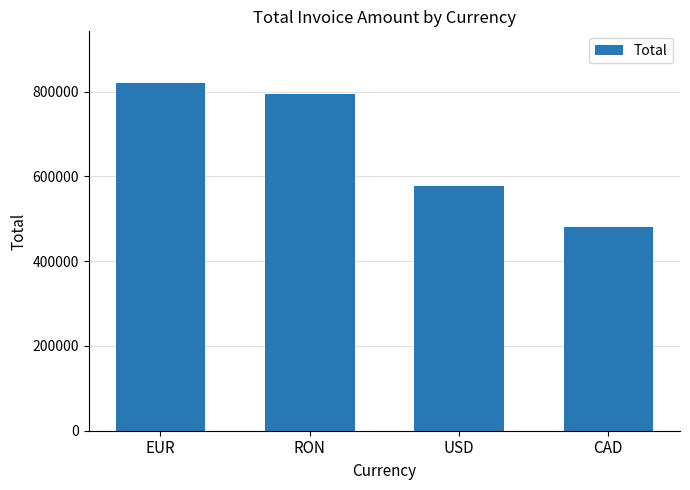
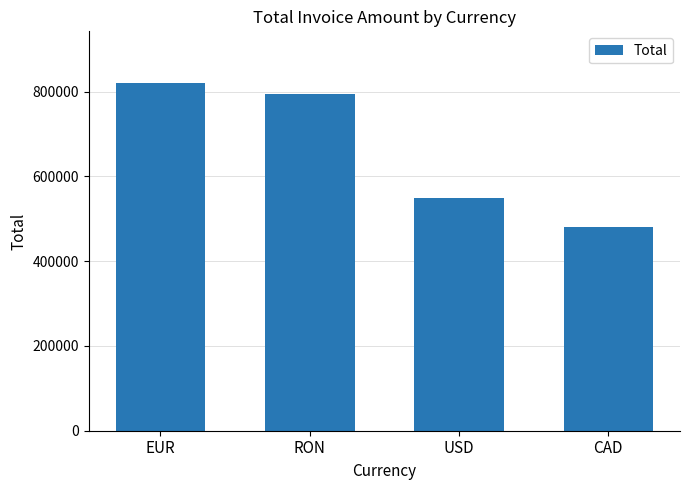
USD: 580000 -> 550000
